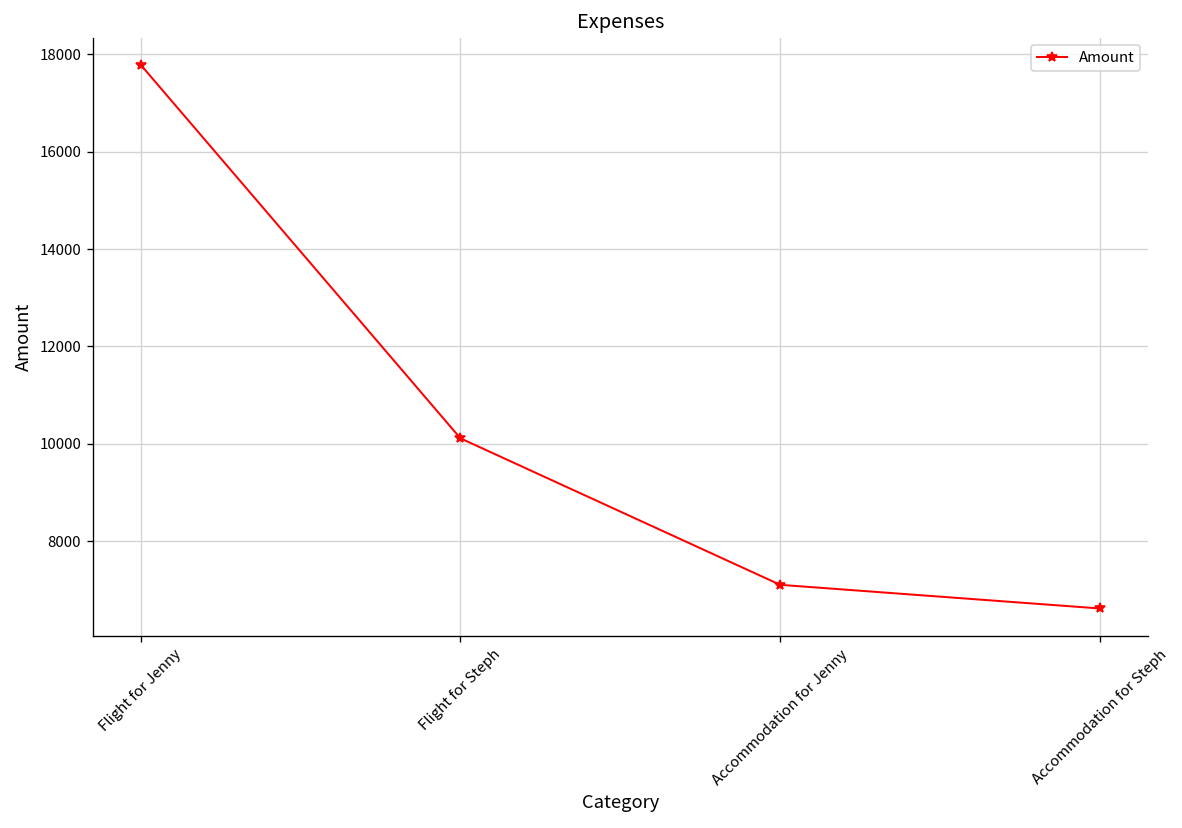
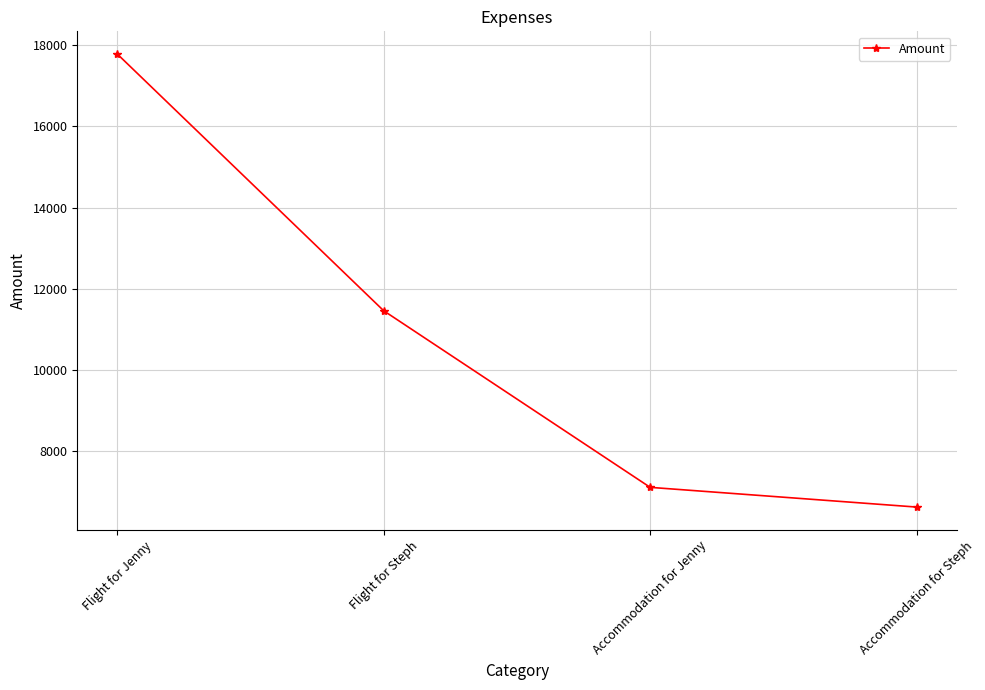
Flight for Steph: 10100 -> 11500
